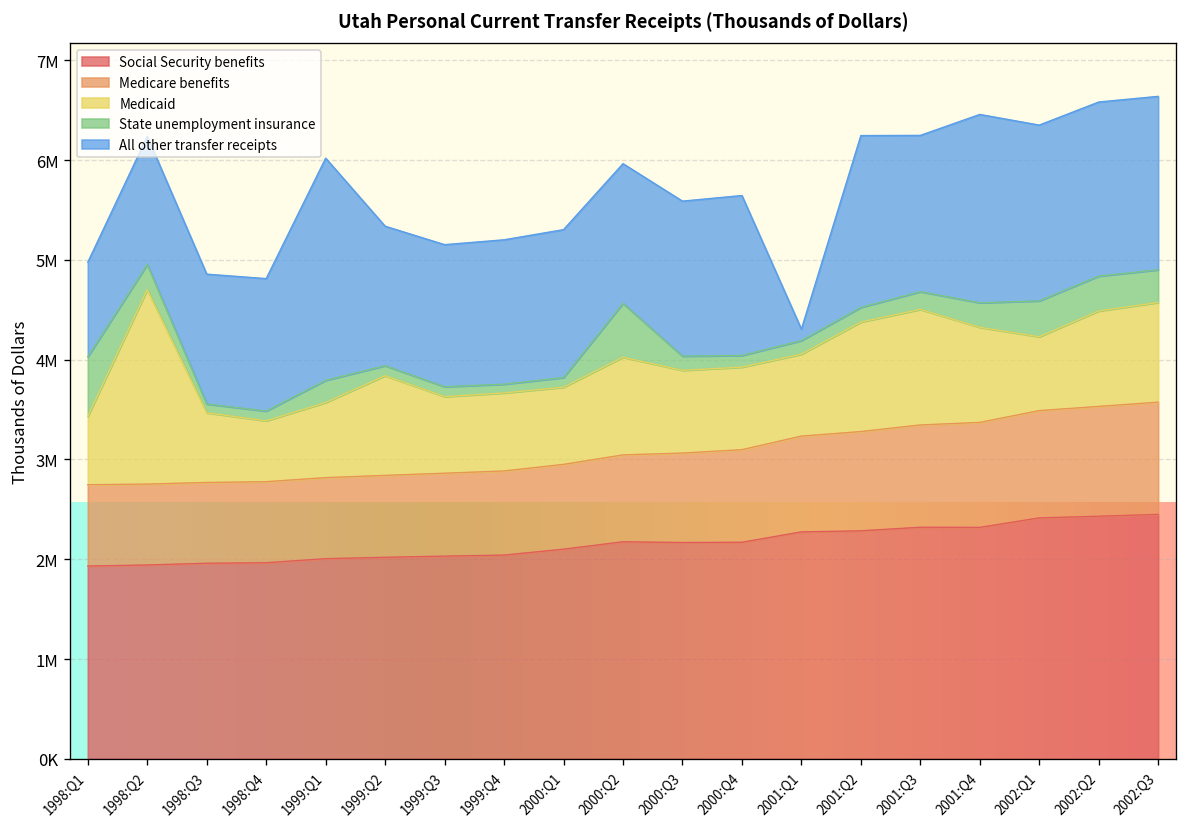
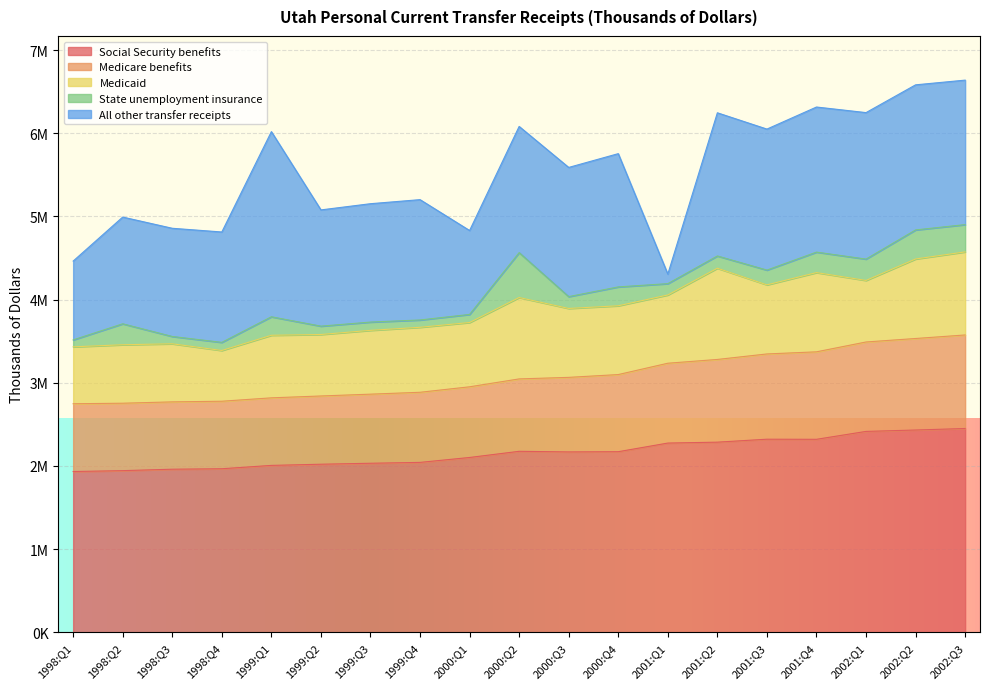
State unemployment insurance, 1998:Q1: 600000 -> 100000
Medicaid, 1998:Q2: 1900000 -> 700000
Medicaid, 1999:Q2: 1000000 -> 700000
All other transfer receipts, 2000:Q1: 1500000 -> 1000000
All other transfer receipts, 2000:Q2: 1400000 -> 1500000
State unemployment insurance, 2000:Q4: 100000 -> 200000
Medicaid, 2001:Q3: 1200000 -> 800000
All other transfer receipts, 2001:Q3: 1600000 -> 1700000
All other transfer receipts, 2001:Q4: 1900000 -> 1700000
State unemployment insurance, 2002:Q1: 400000 -> 300000
